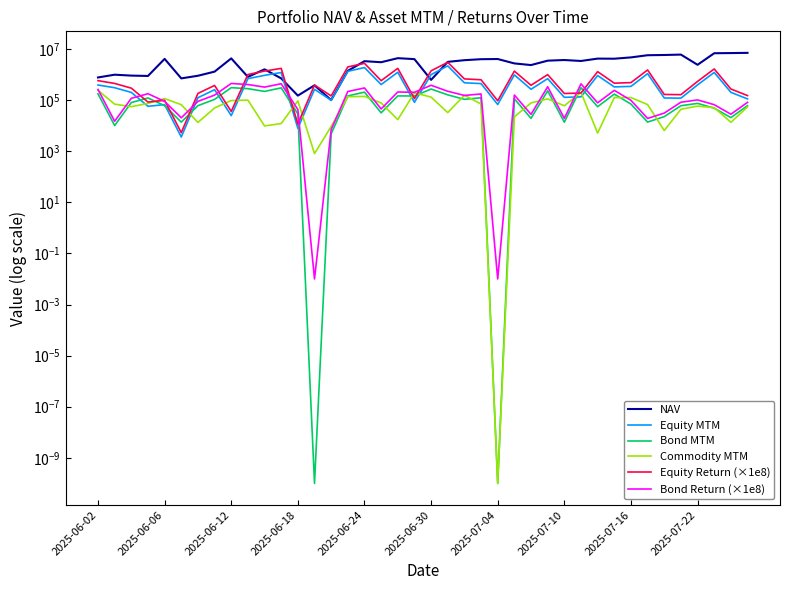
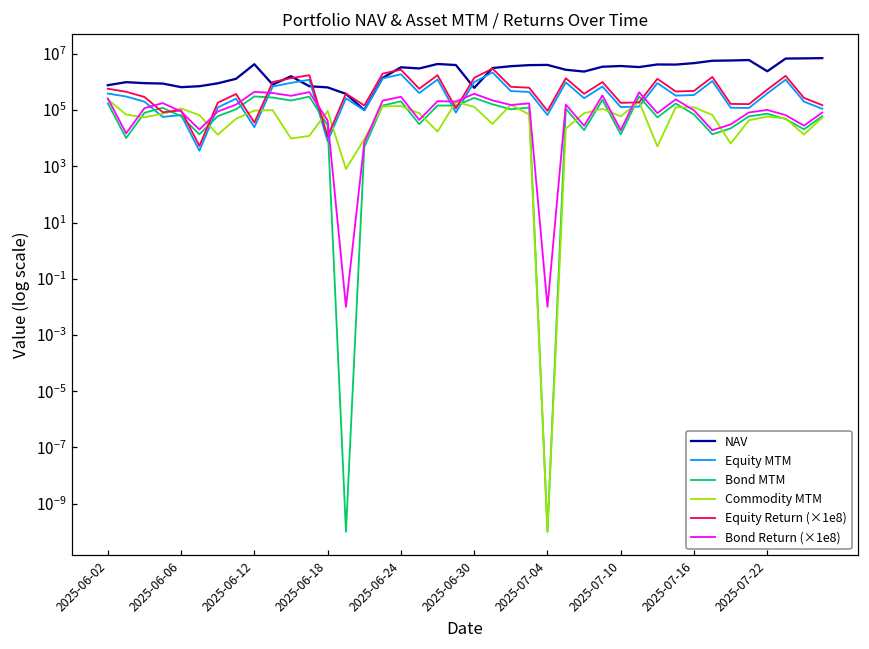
NAV, 2025-06-06: 4000000 -> 700000
NAV, 2025-06-18: 100000 -> 600000
